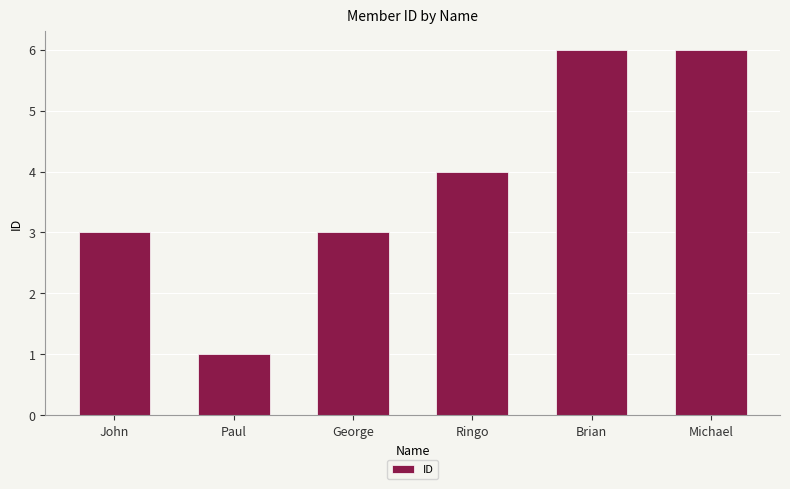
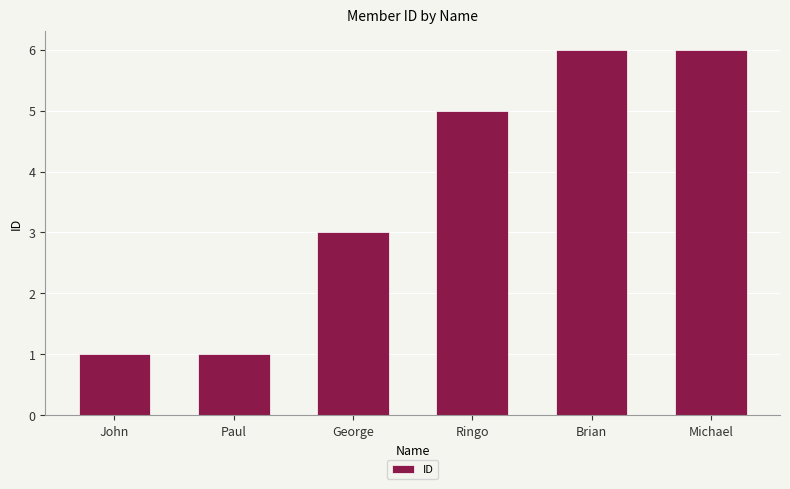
John: 3 -> 1
Ringo: 4 -> 5
